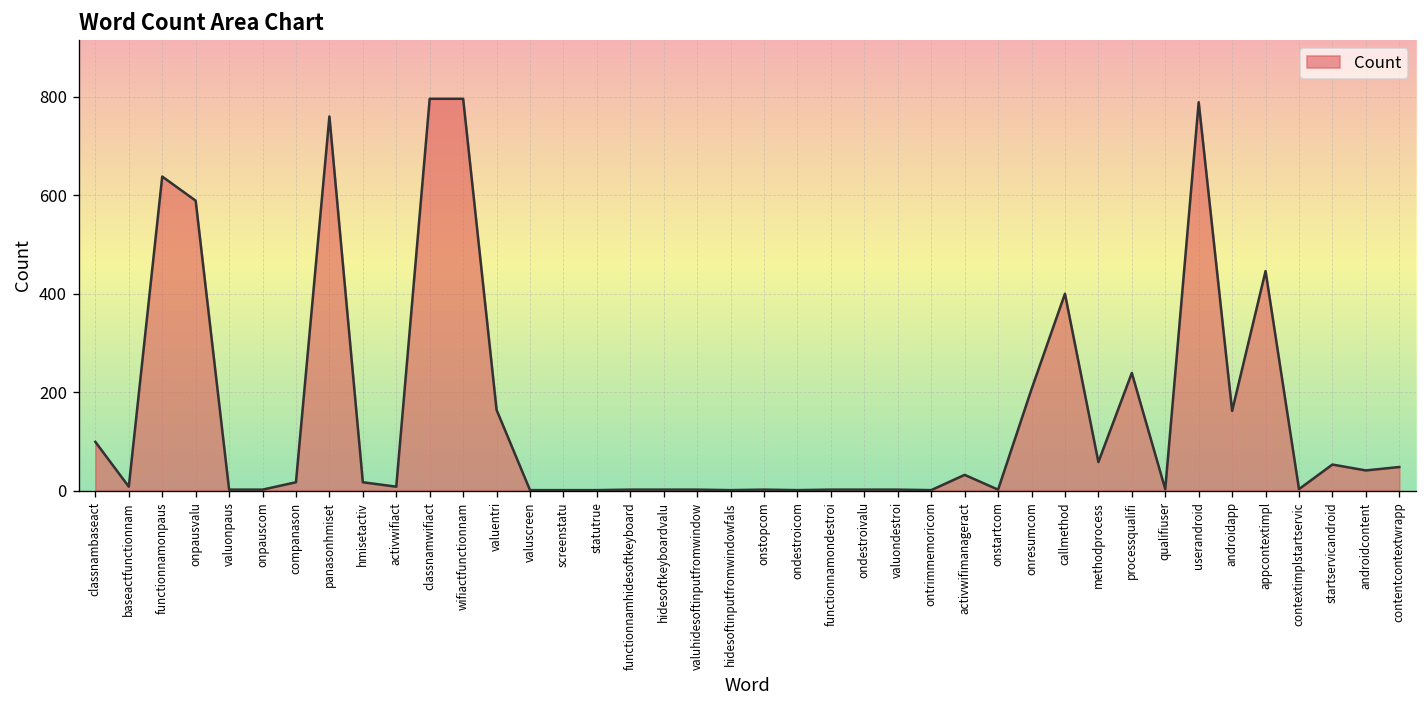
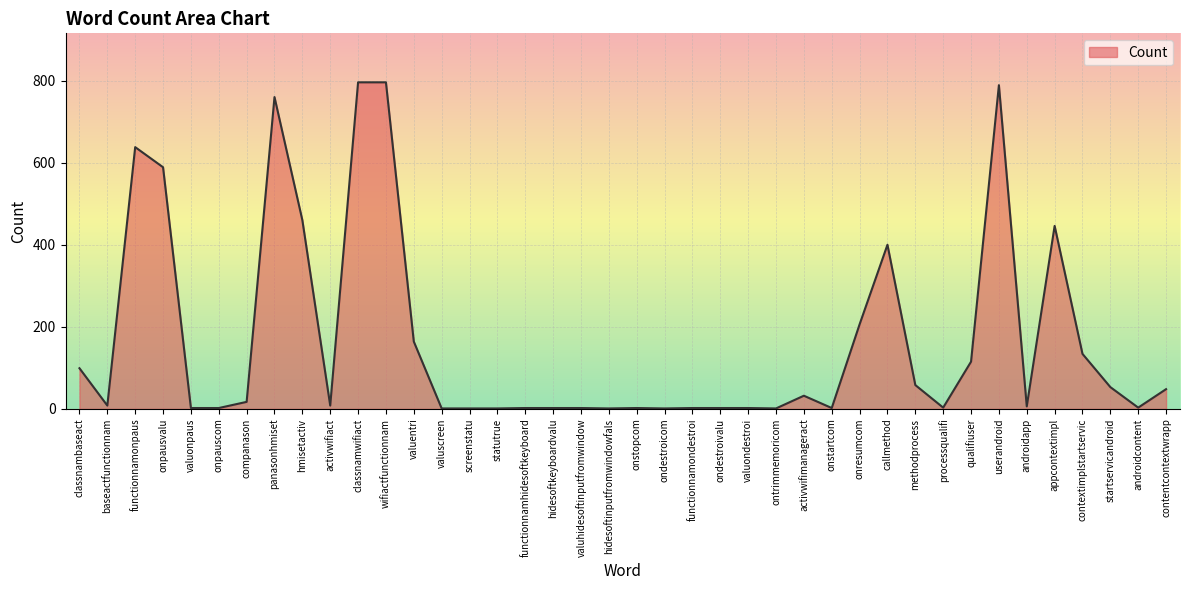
hmisetactiv: 20 -> 460
processqualifi: 240 -> 0
qualifiuser: 0 -> 120
androidapp: 160 -> 10
contextimplstartservic: 0 -> 130
androidcontent: 40 -> 0
